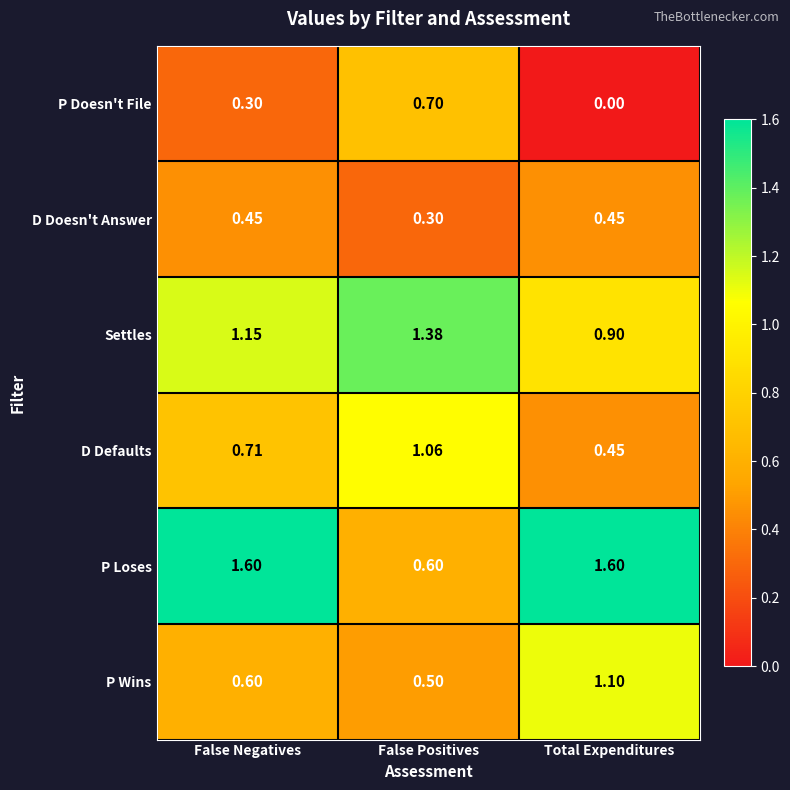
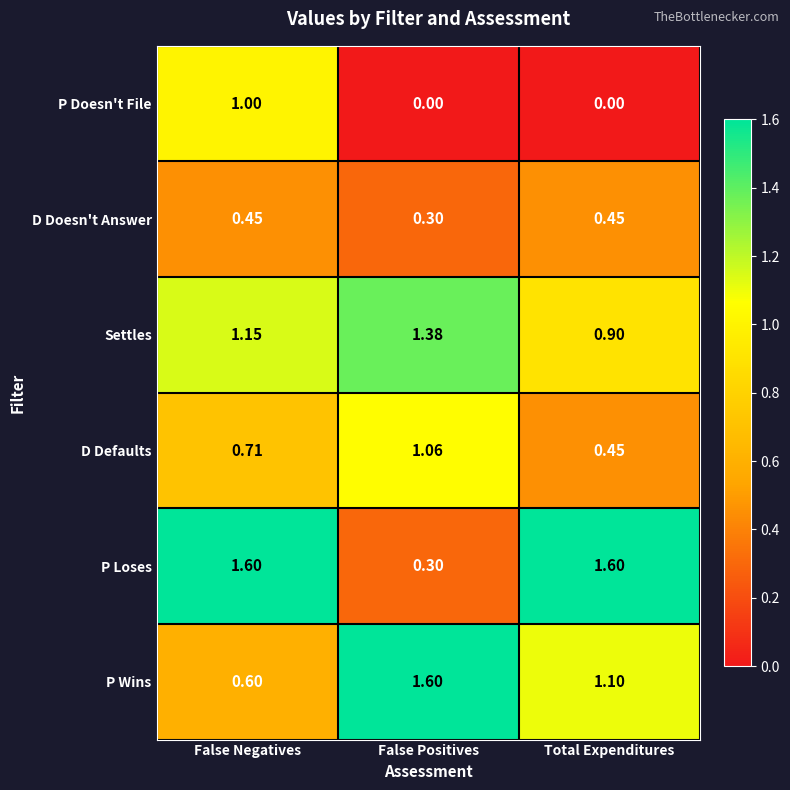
P Doesn't File, False Negatives: 0.30 -> 1.00
P Doesn't File, False Positives: 0.70 -> 0.00
P Loses, False Positives: 0.60 -> 0.30
P Wins, False Positives: 0.50 -> 1.60
